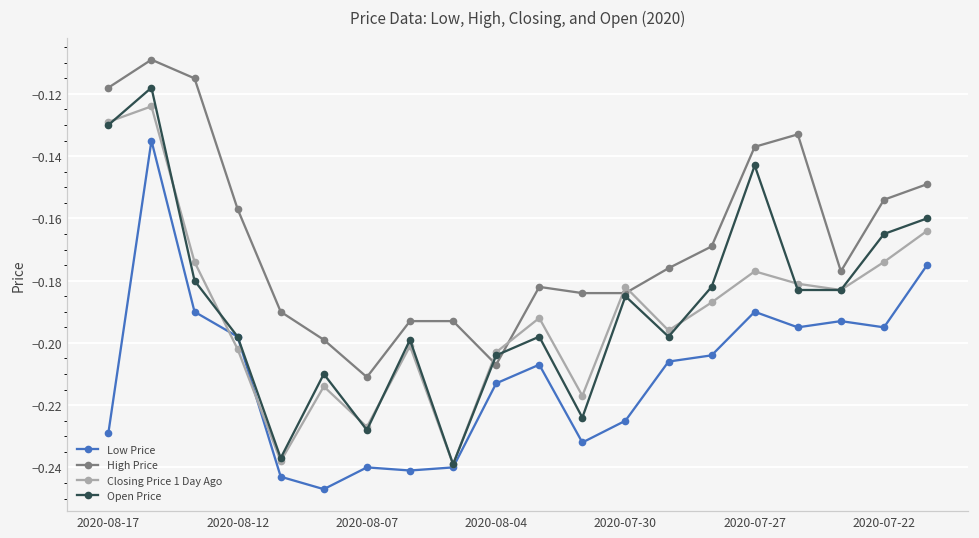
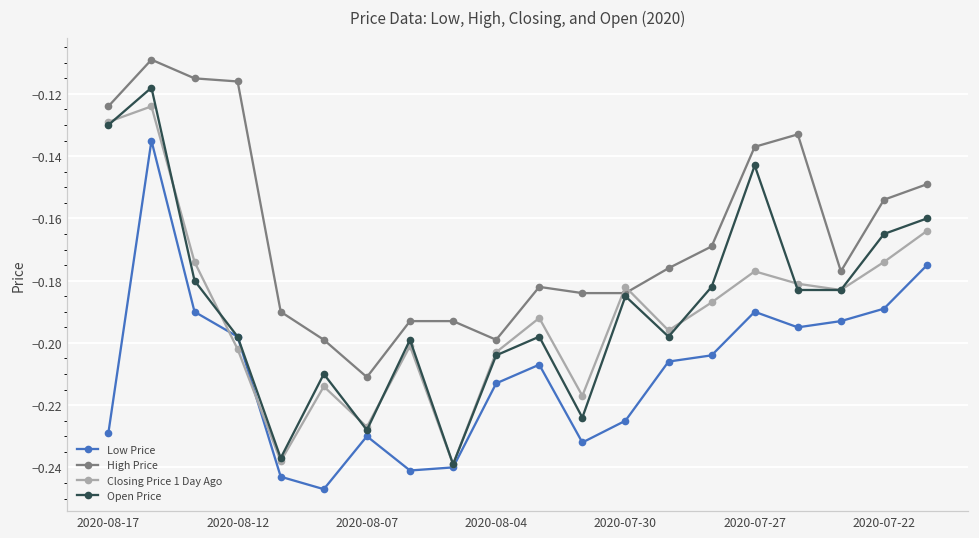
High Price, 2020-08-17: -0.118 -> -0.124
High Price, 2020-08-12: -0.157 -> -0.116
Low Price, 2020-08-07: -0.24 -> -0.23
High Price, 2020-08-04: -0.207 -> -0.199
Low Price, 2020-07-22: -0.195 -> -0.189
